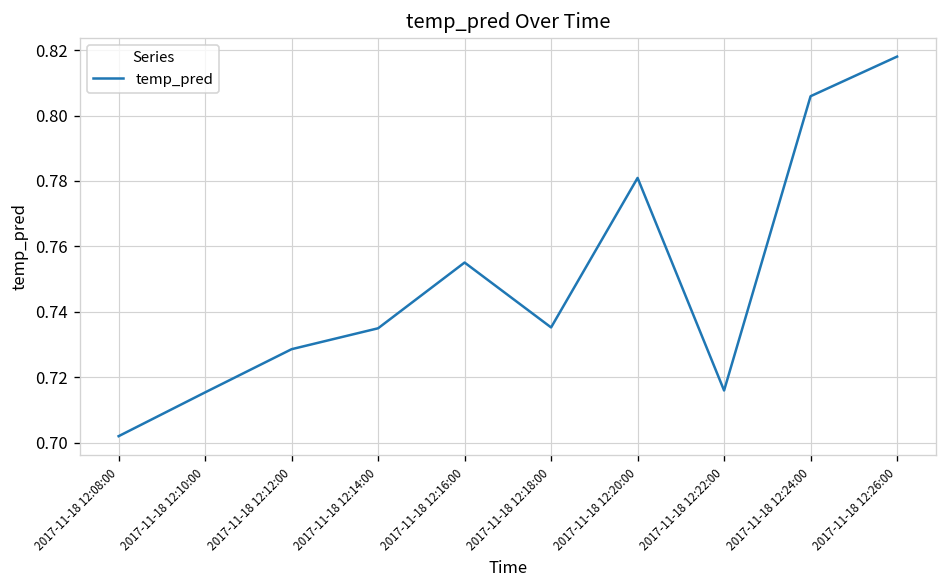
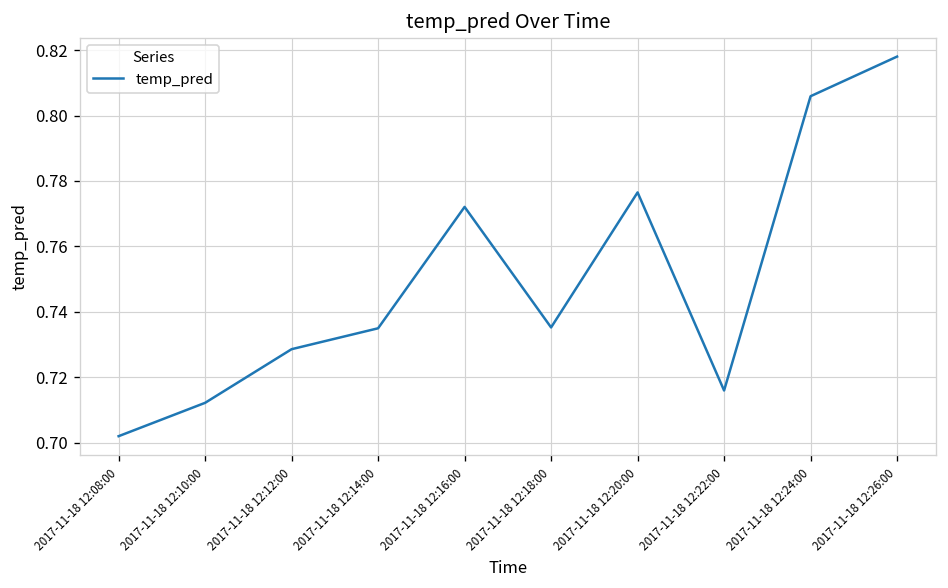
2017-11-18 12:10:00: 0.715 -> 0.712
2017-11-18 12:16:00: 0.755 -> 0.772
2017-11-18 12:20:00: 0.781 -> 0.777
